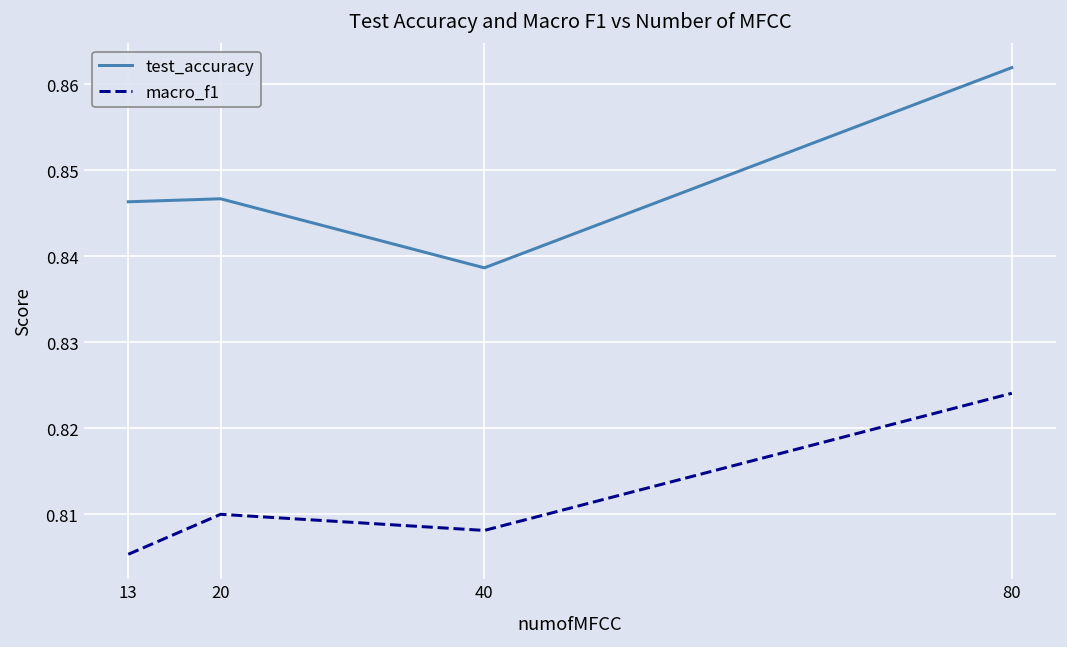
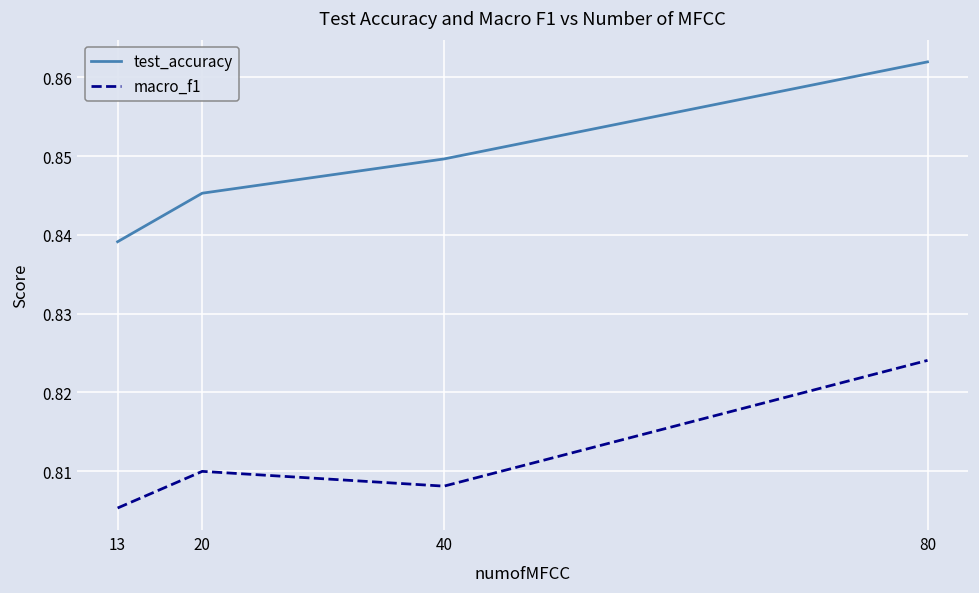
test_accuracy, 13: 0.846 -> 0.839
test_accuracy, 20: 0.847 -> 0.845
test_accuracy, 40: 0.839 -> 0.850
